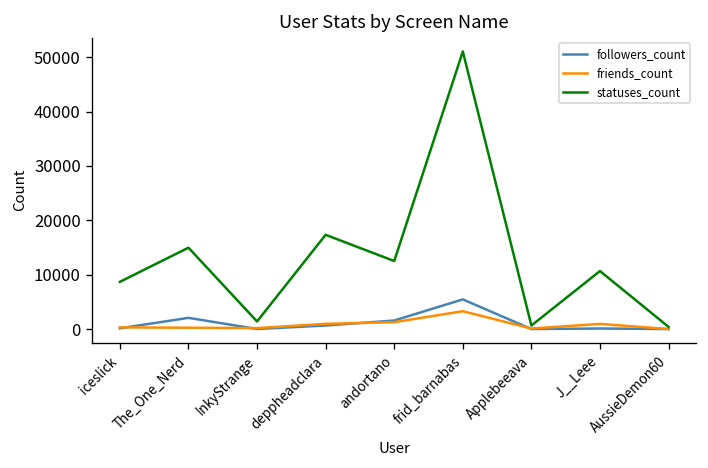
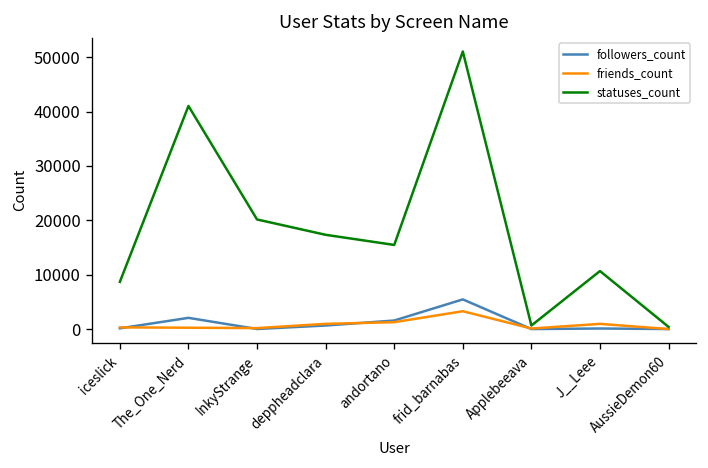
statuses_count, The_One_Nerd: 15000 -> 41000
statuses_count, InkyStrange: 1000 -> 20000
statuses_count, andortano: 13000 -> 15000
